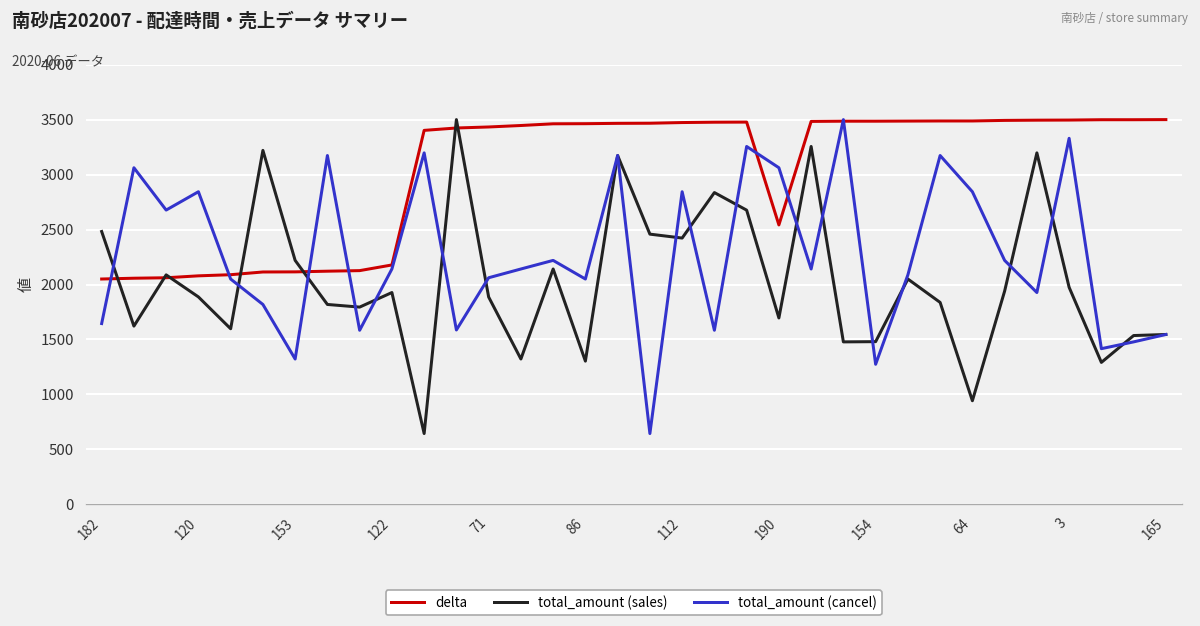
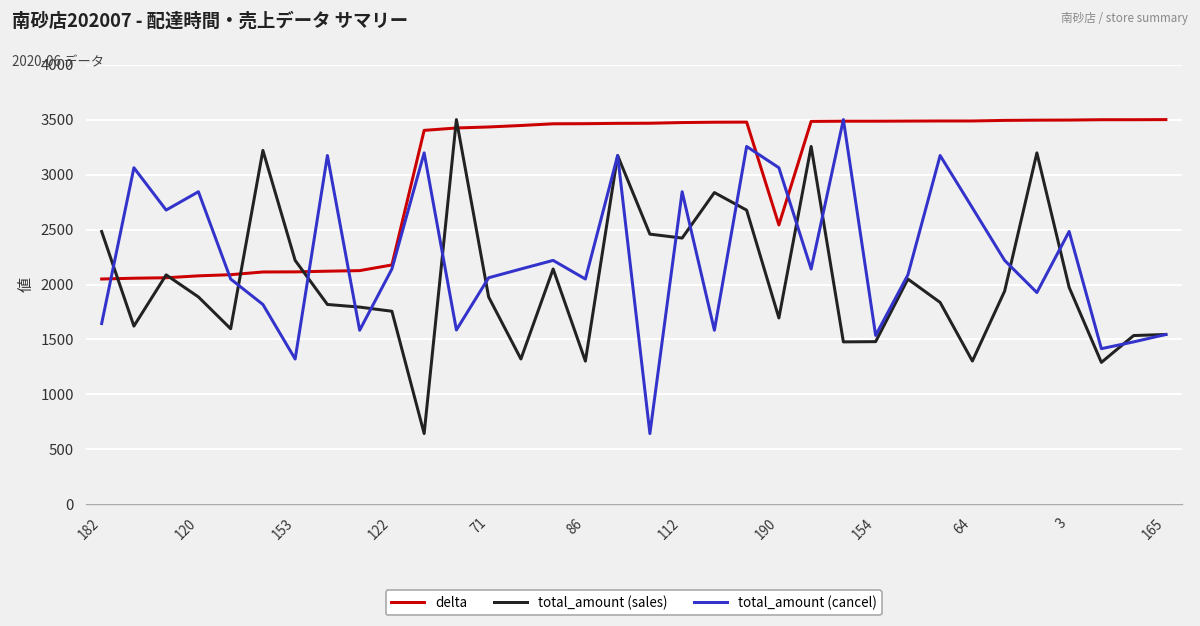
total_amount (sales), 122: 1900 -> 1800
total_amount (cancel), 154: 1300 -> 1500
total_amount (sales), 64: 900 -> 1300
total_amount (cancel), 64: 2800 -> 2700
total_amount (cancel), 3: 3300 -> 2500
